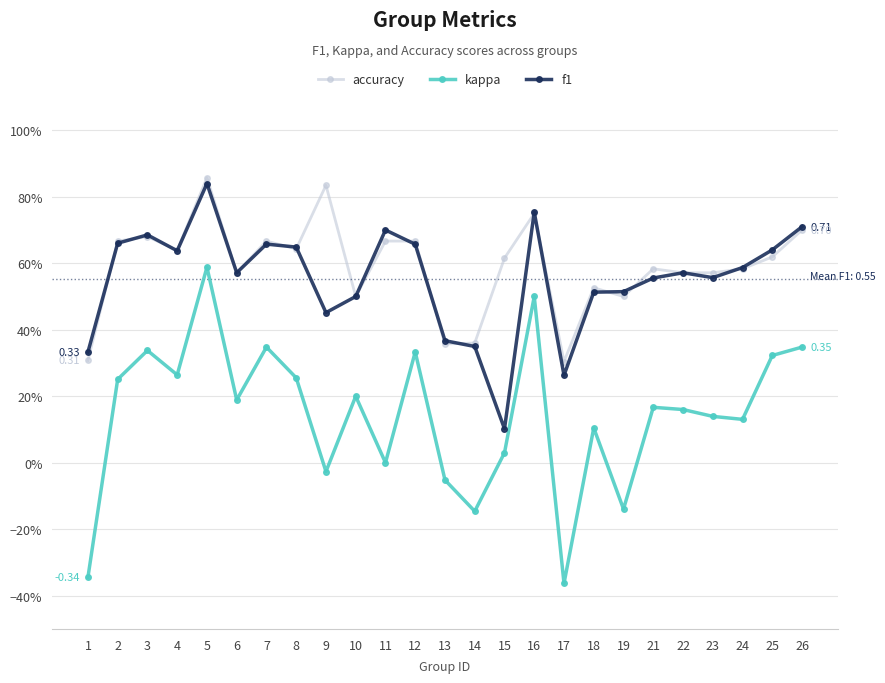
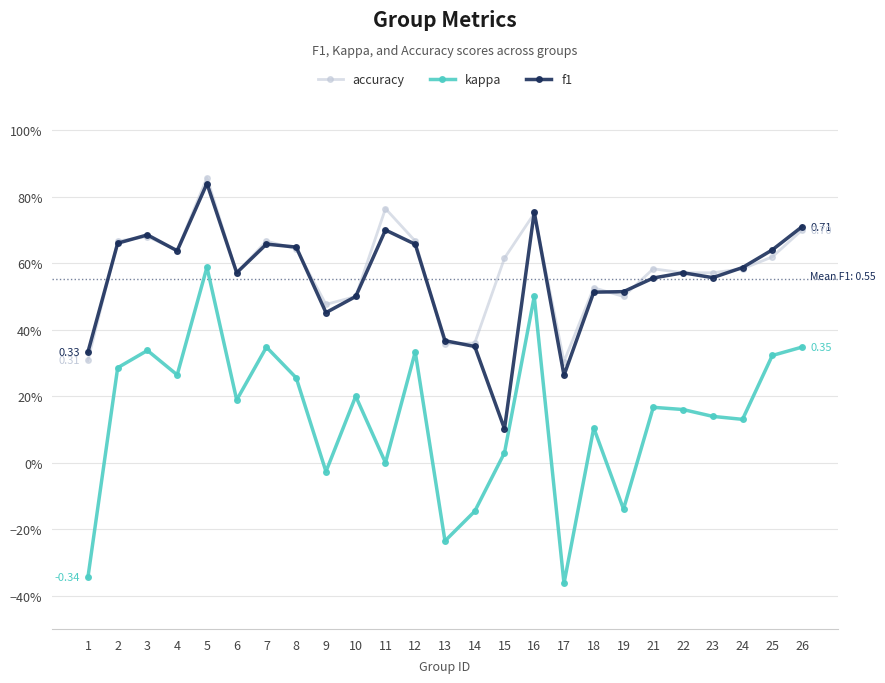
kappa, 2: 25% -> 29%
accuracy, 9: 83% -> 48%
accuracy, 11: 67% -> 76%
kappa, 13: -5% -> -24%
